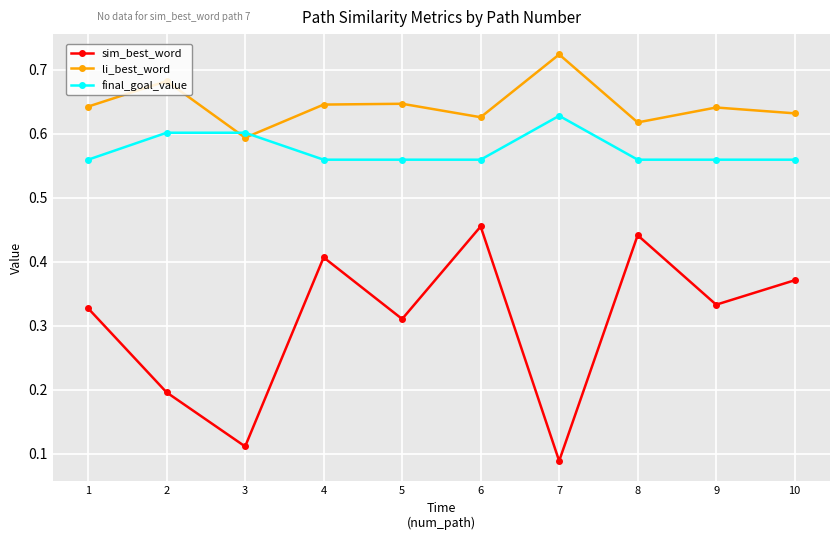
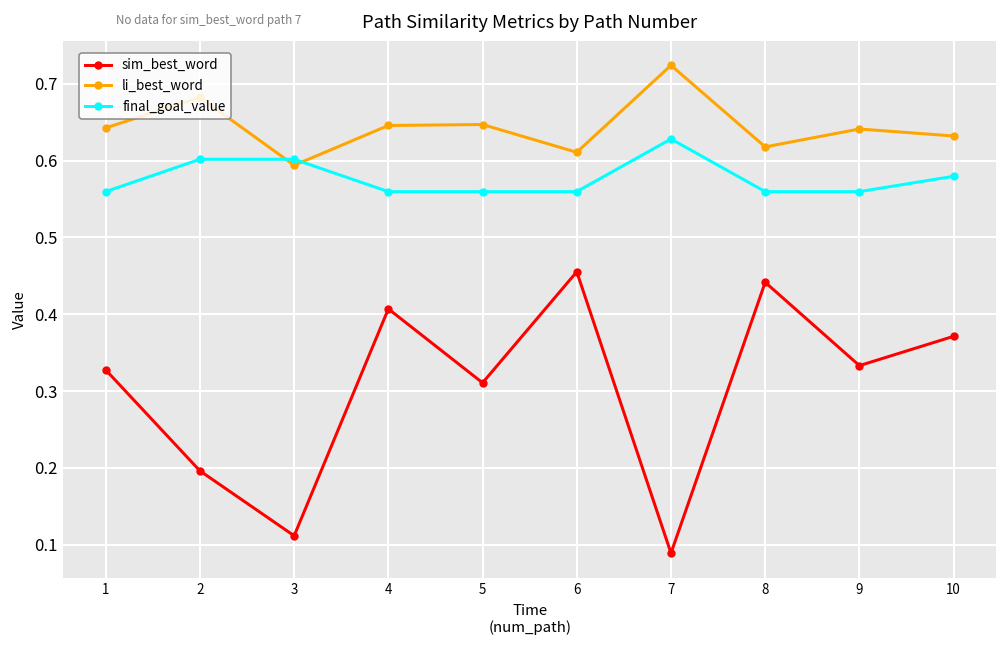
li_best_word, 6: 0.63 -> 0.61
final_goal_value, 10: 0.56 -> 0.58
